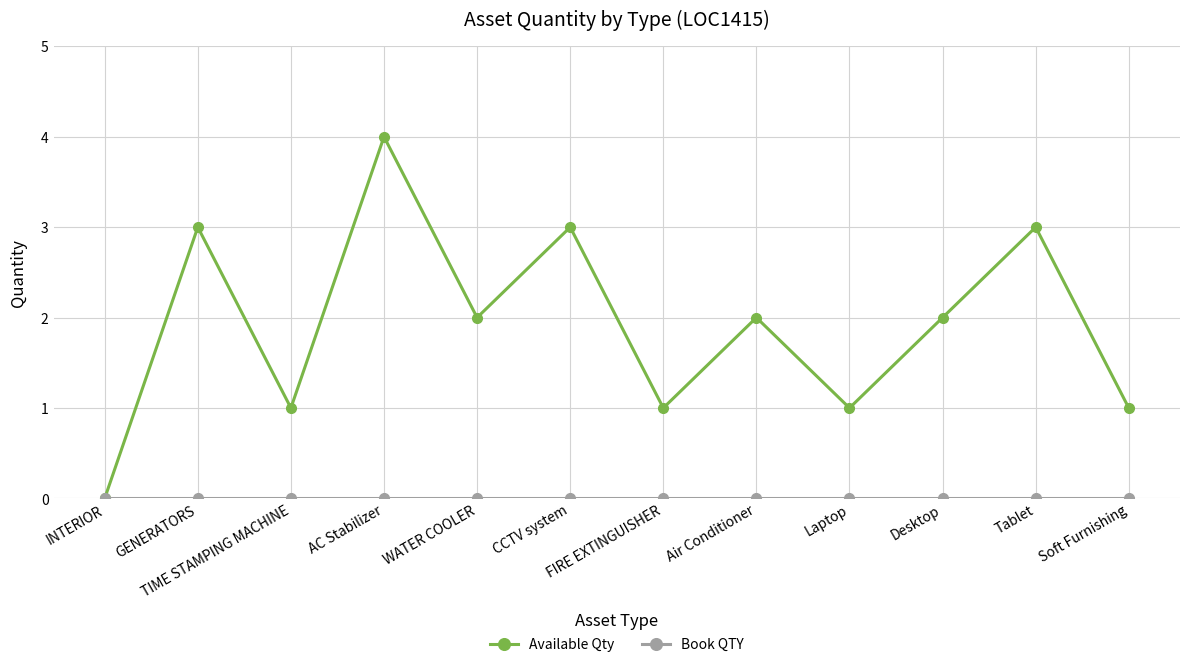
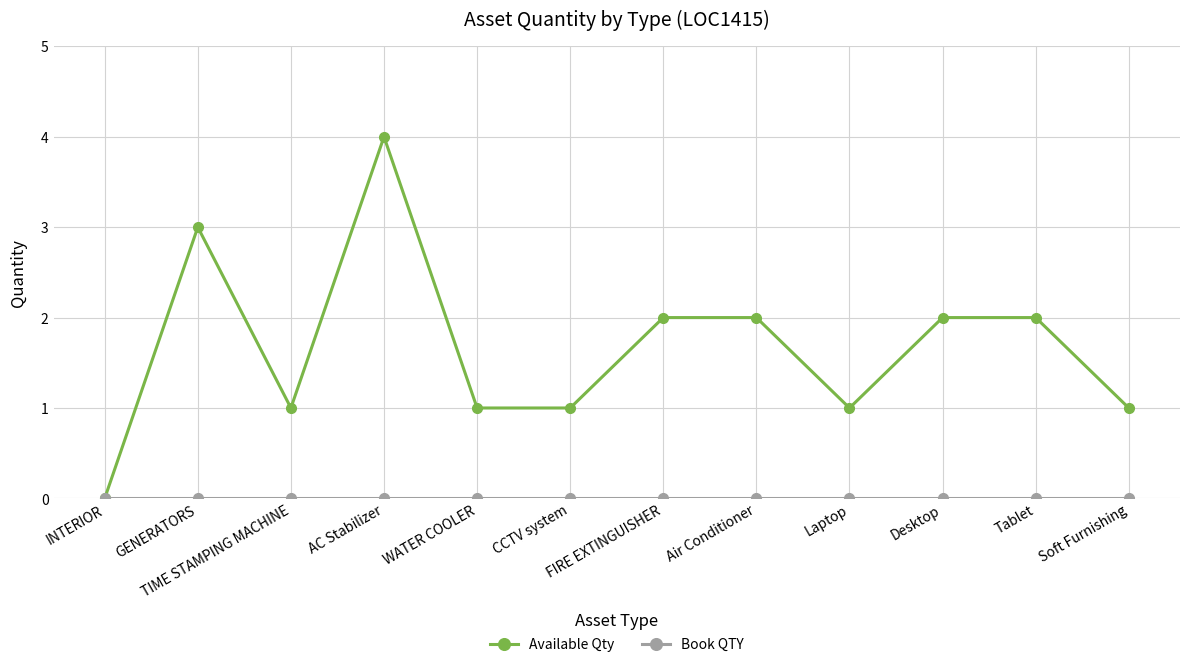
Available Qty, WATER COOLER: 2 -> 1
Available Qty, CCTV system: 3 -> 1
Available Qty, FIRE EXTINGUISHER: 1 -> 2
Available Qty, Tablet: 3 -> 2
